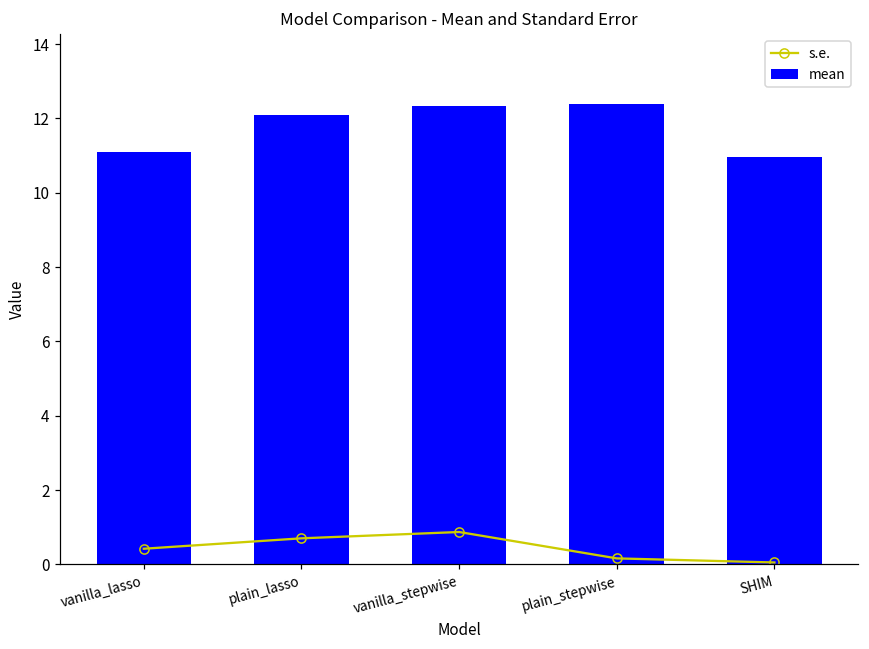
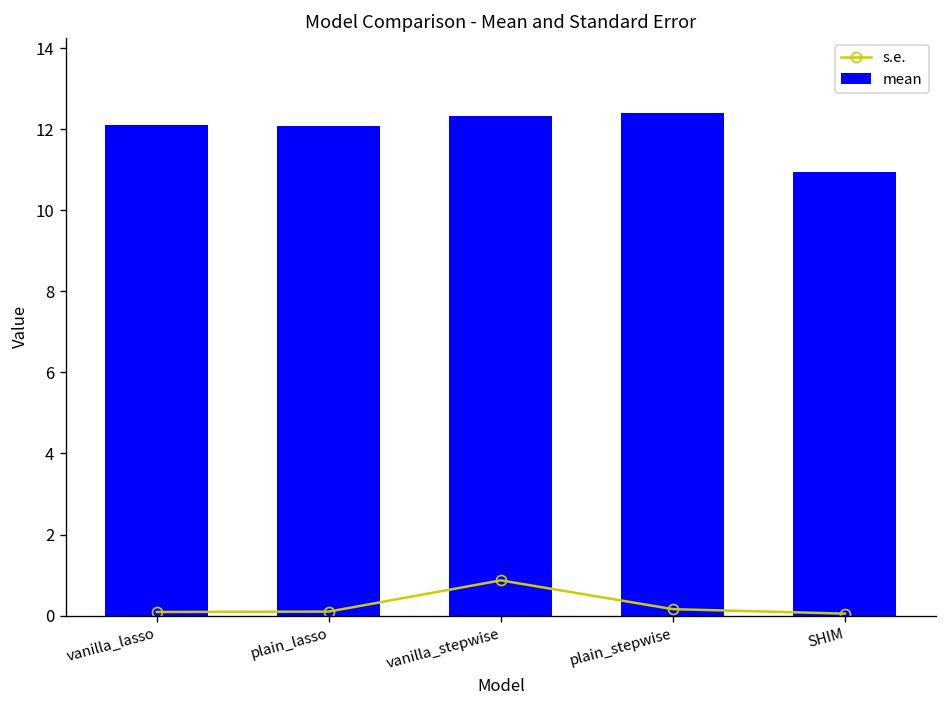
s.e., vanilla_lasso: 0.4 -> 0.1
mean, vanilla_lasso: 11.1 -> 12.1
s.e., plain_lasso: 0.7 -> 0.1
